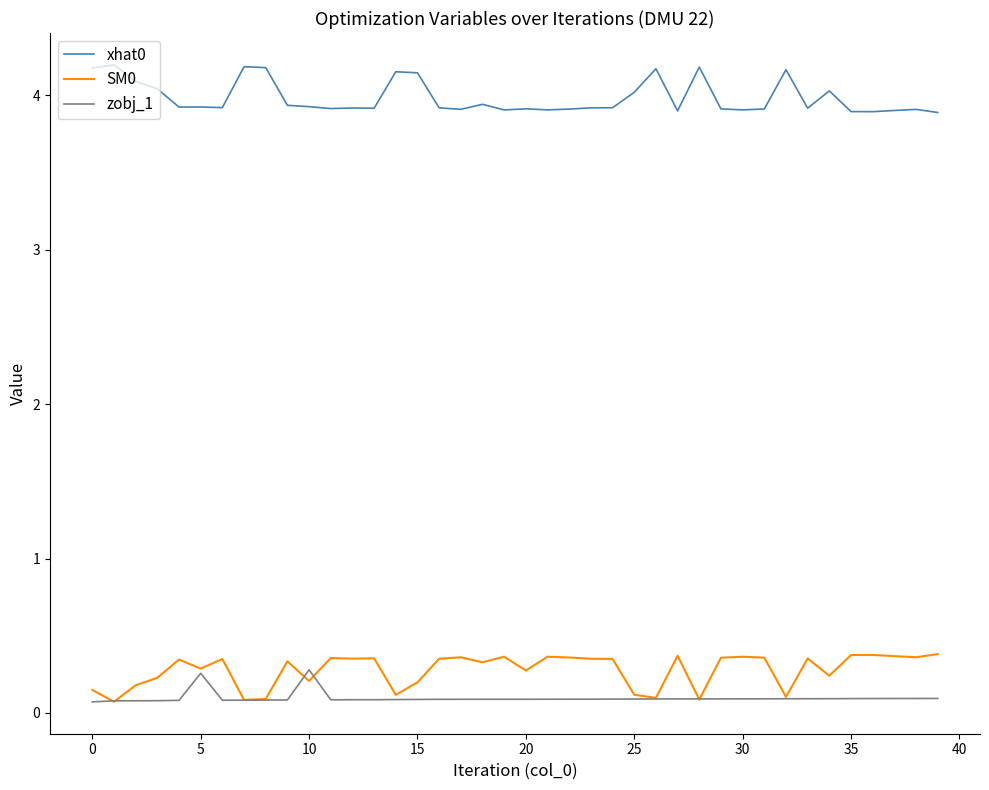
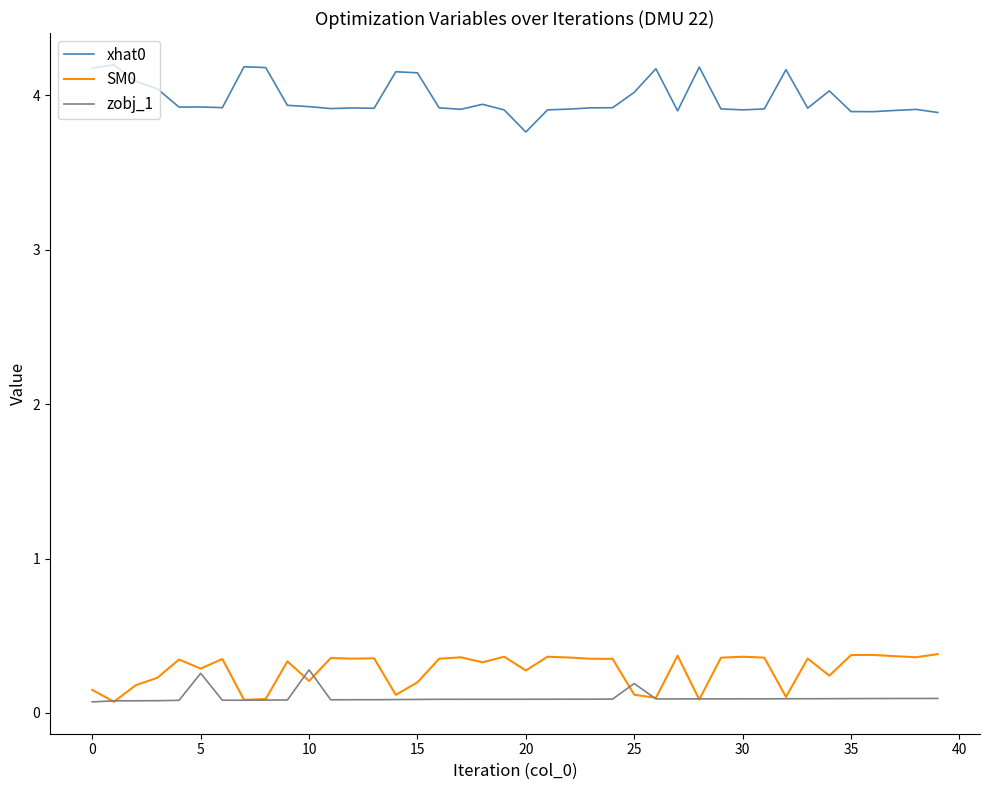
xhat0, 20: 3.91 -> 3.76
zobj_1, 25: 0.09 -> 0.19
